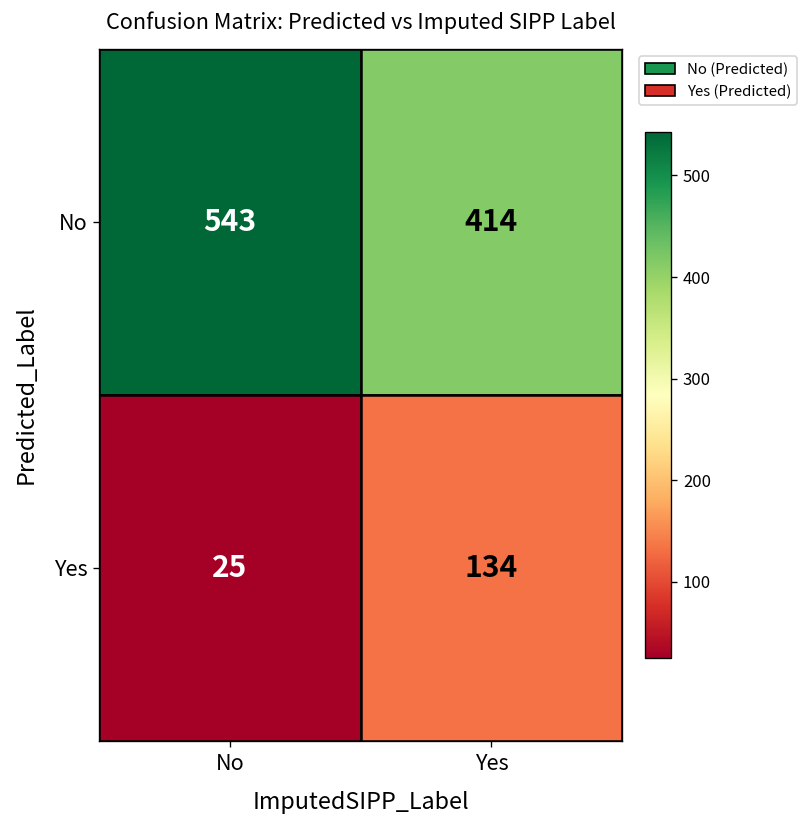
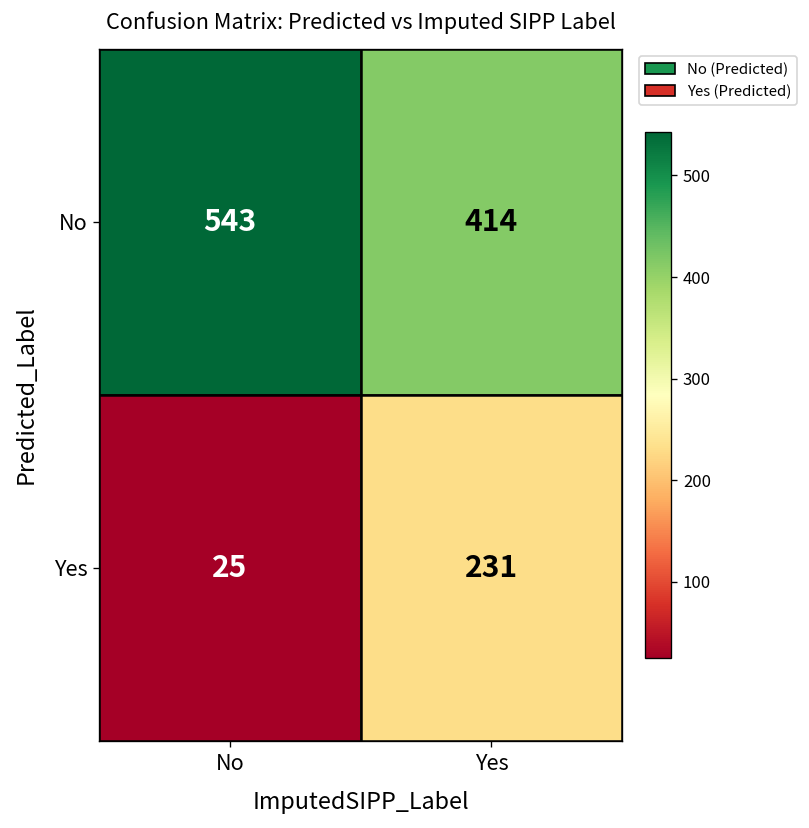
Yes, Yes: 134 -> 231
